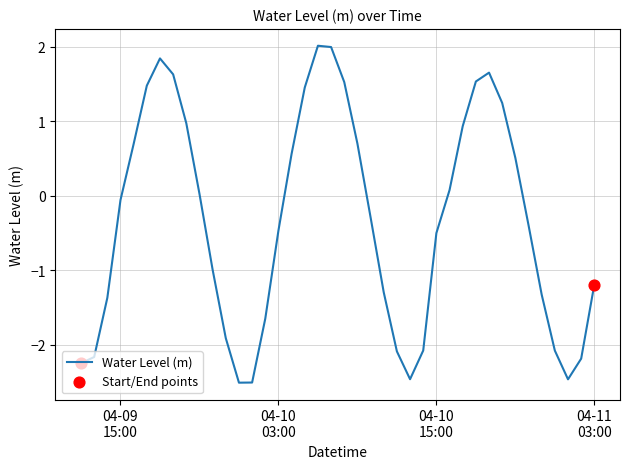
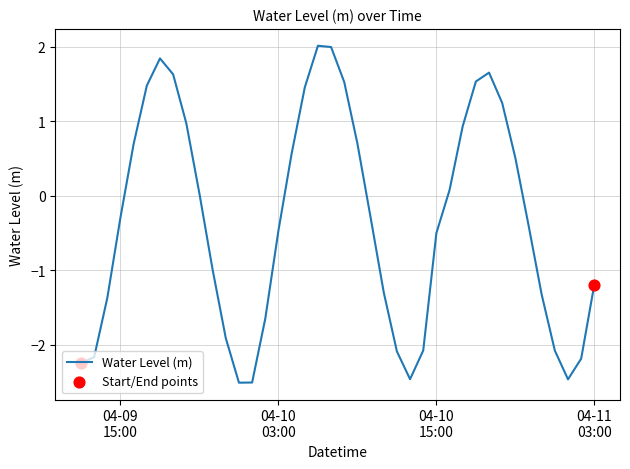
Water Level (m), 04-09 15:00: -0.1 -> -0.3
